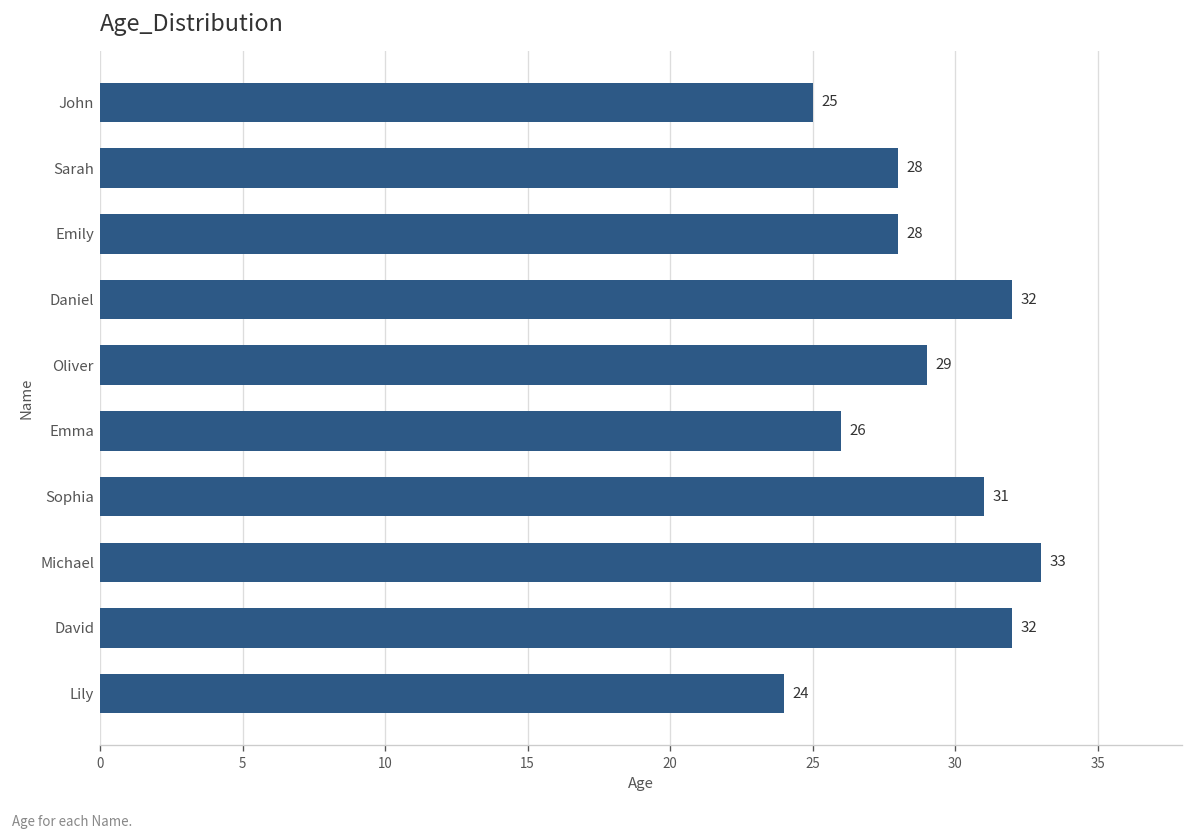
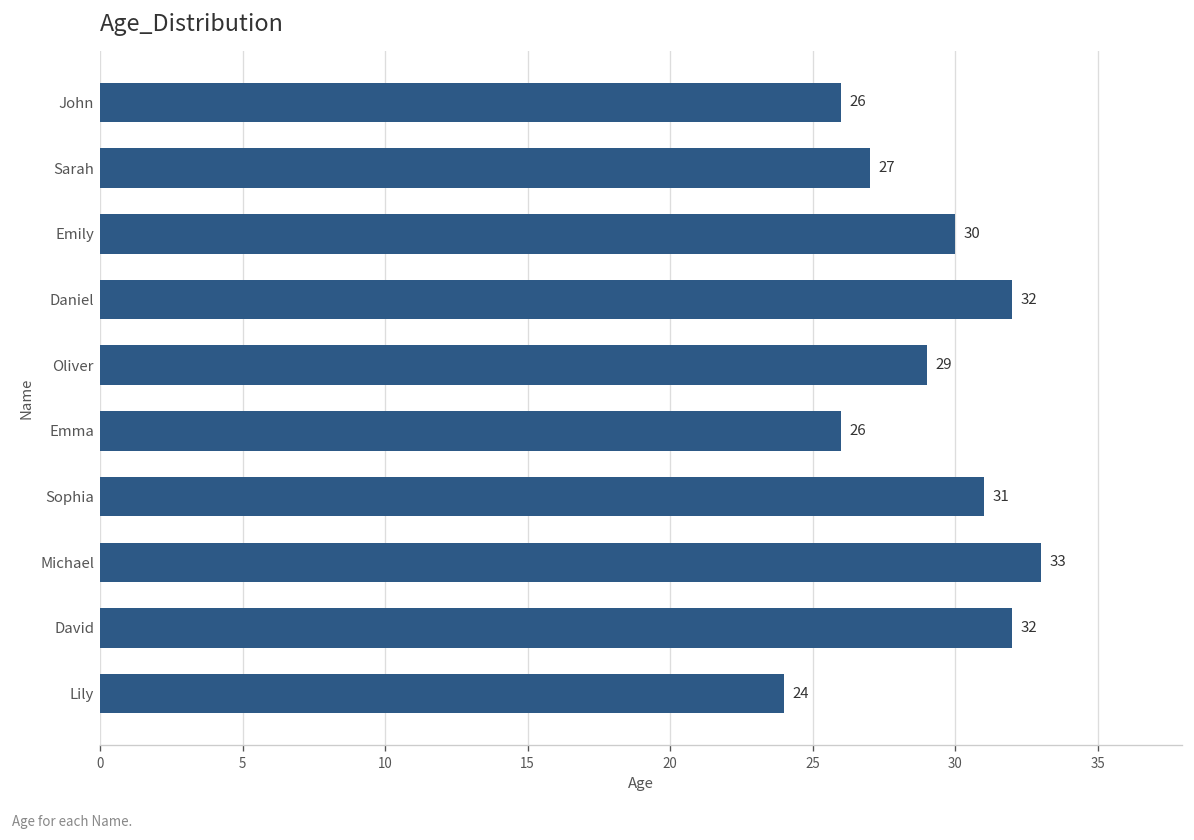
John: 25 -> 26
Sarah: 28 -> 27
Emily: 28 -> 30
